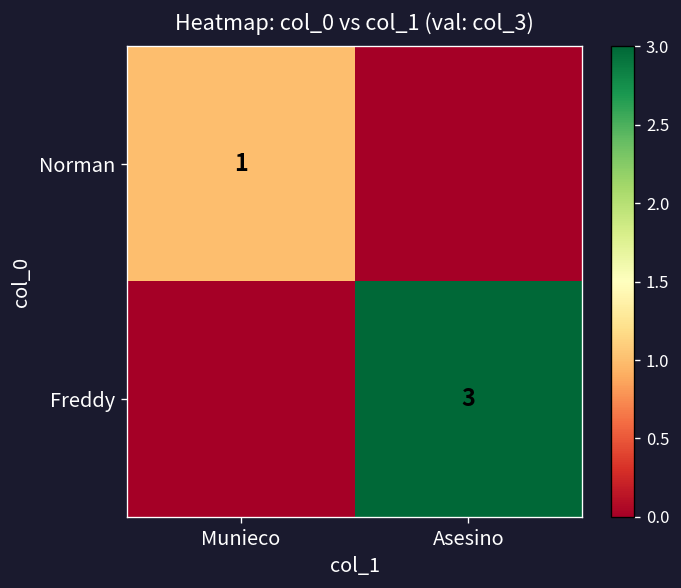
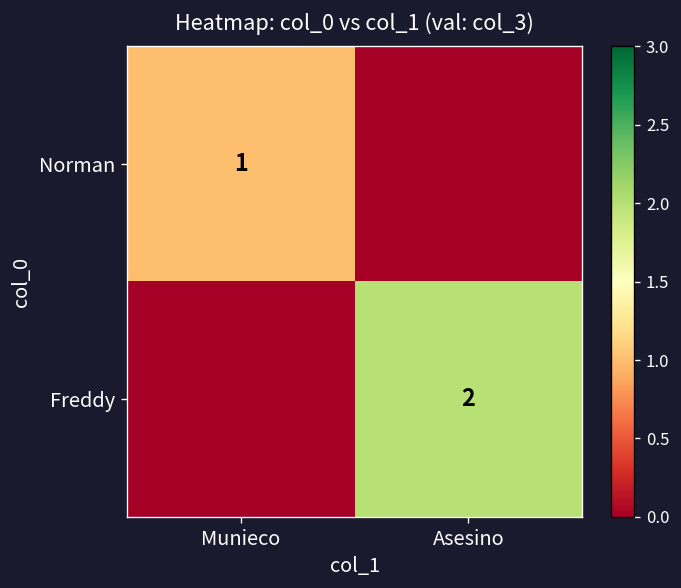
Freddy, Asesino: 3 -> 2
